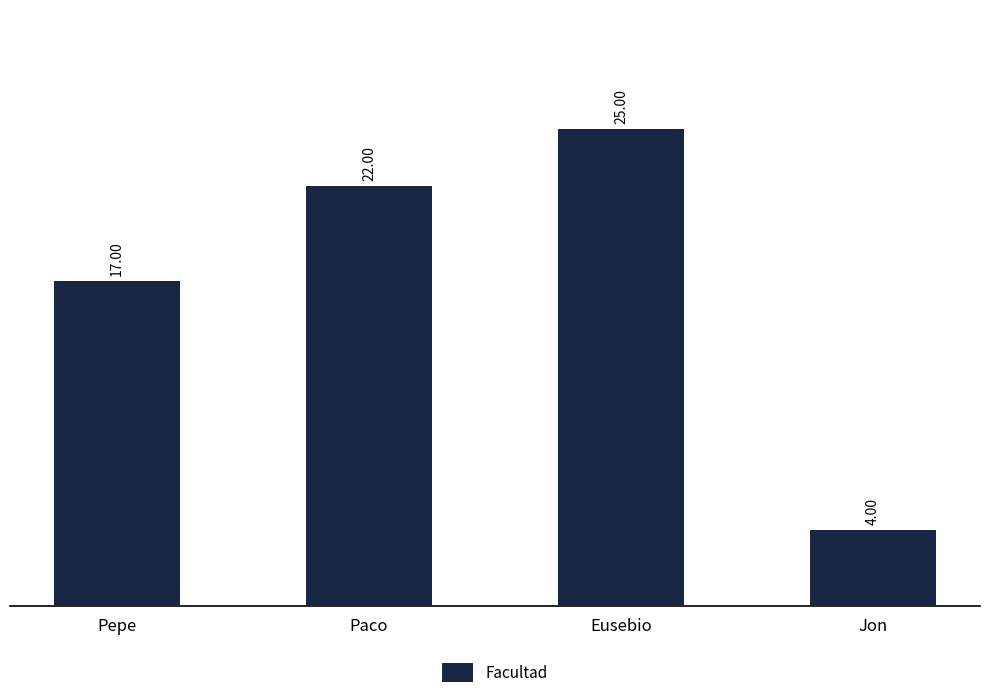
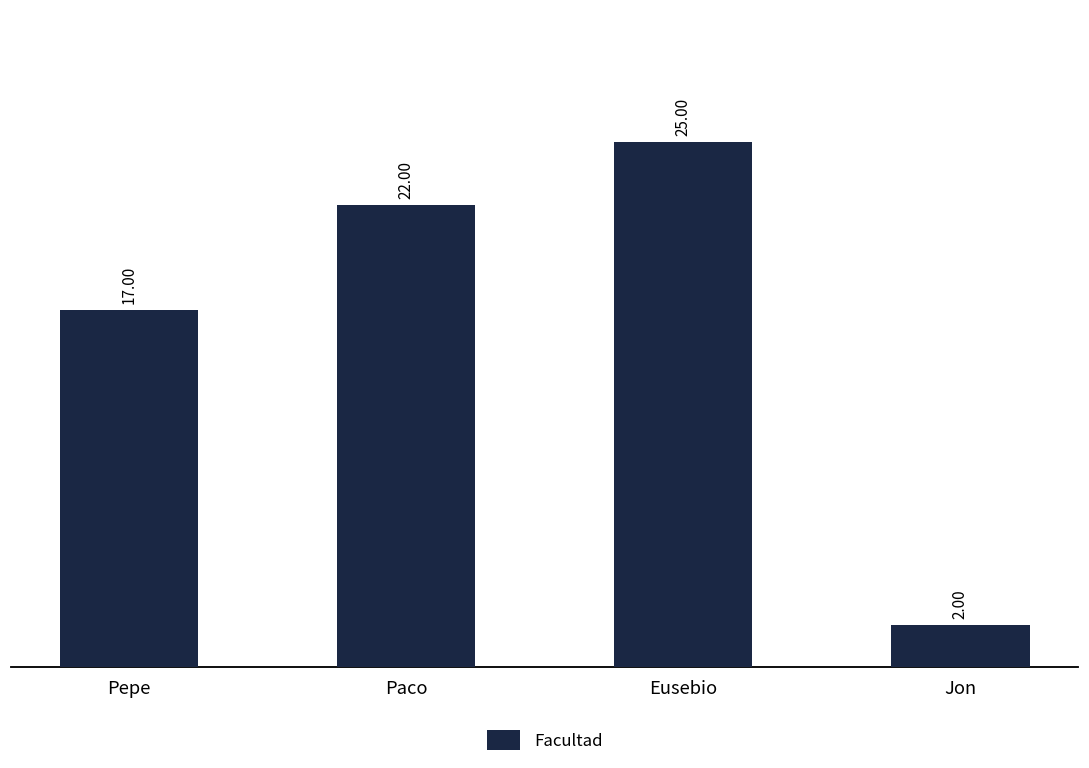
Jon: 4.00 -> 2.00
